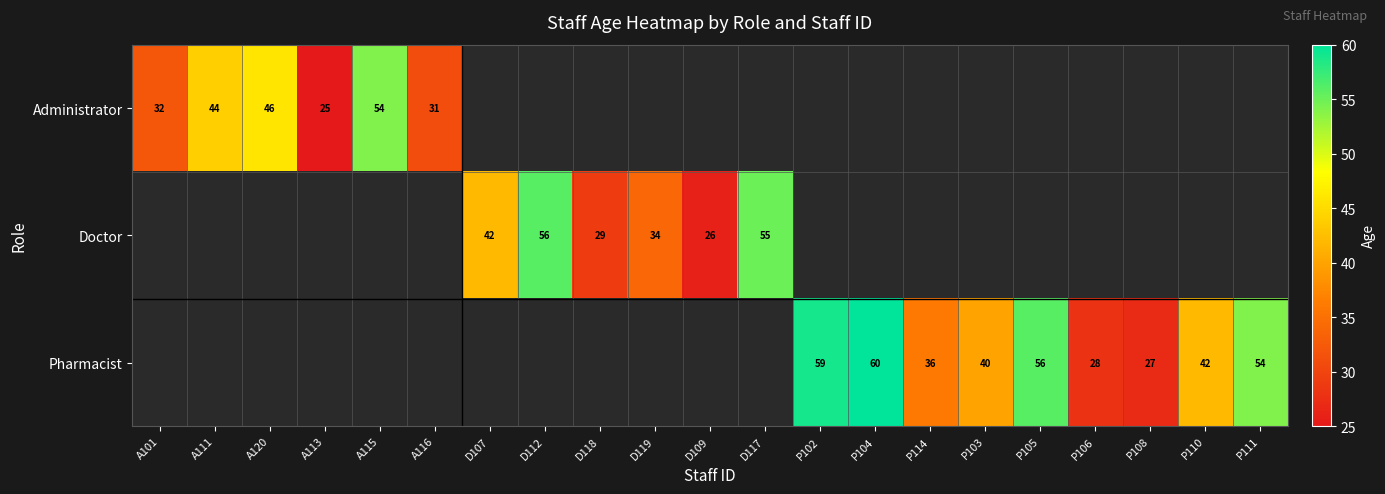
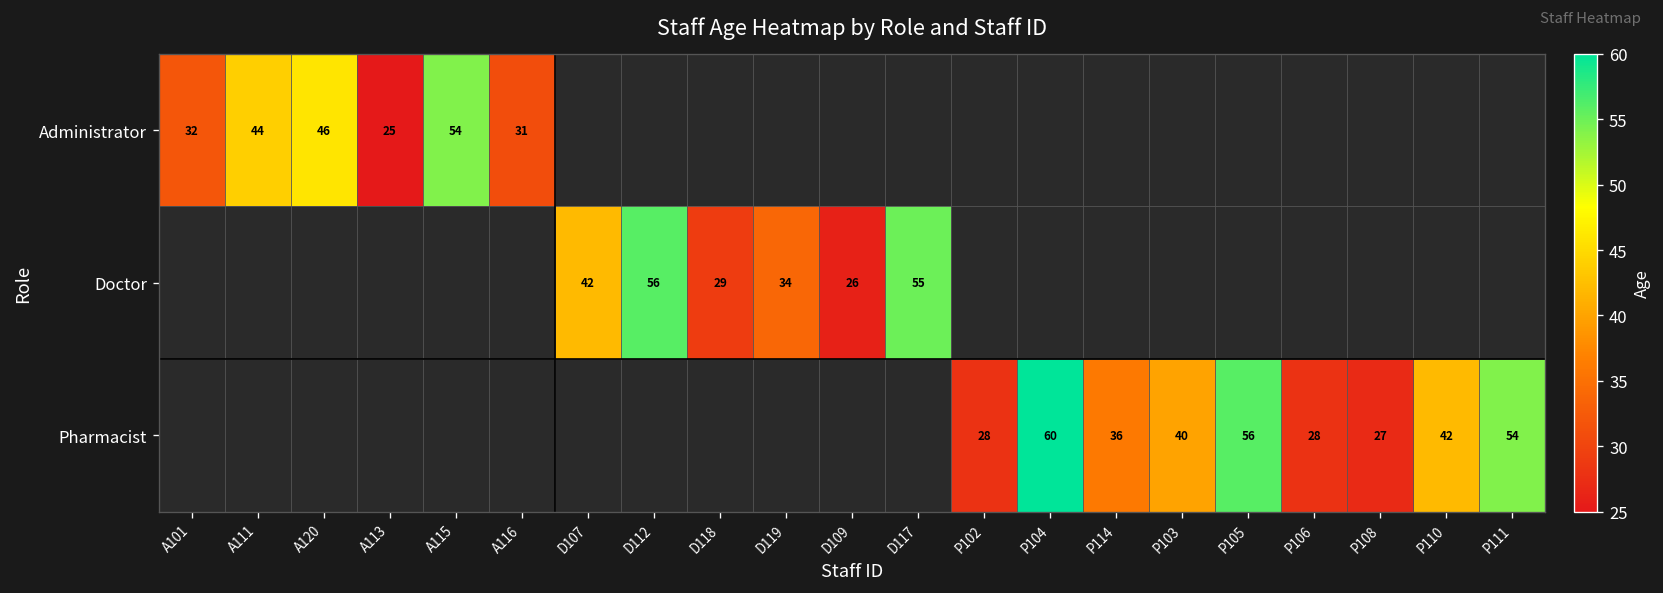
Pharmacist, P102: 59 -> 28
